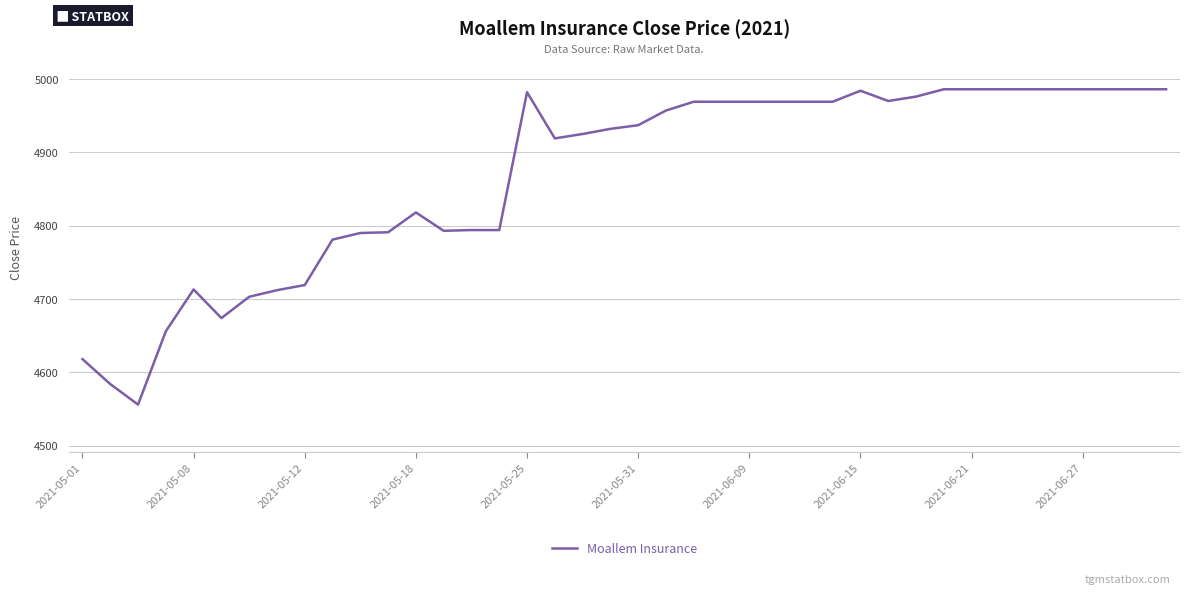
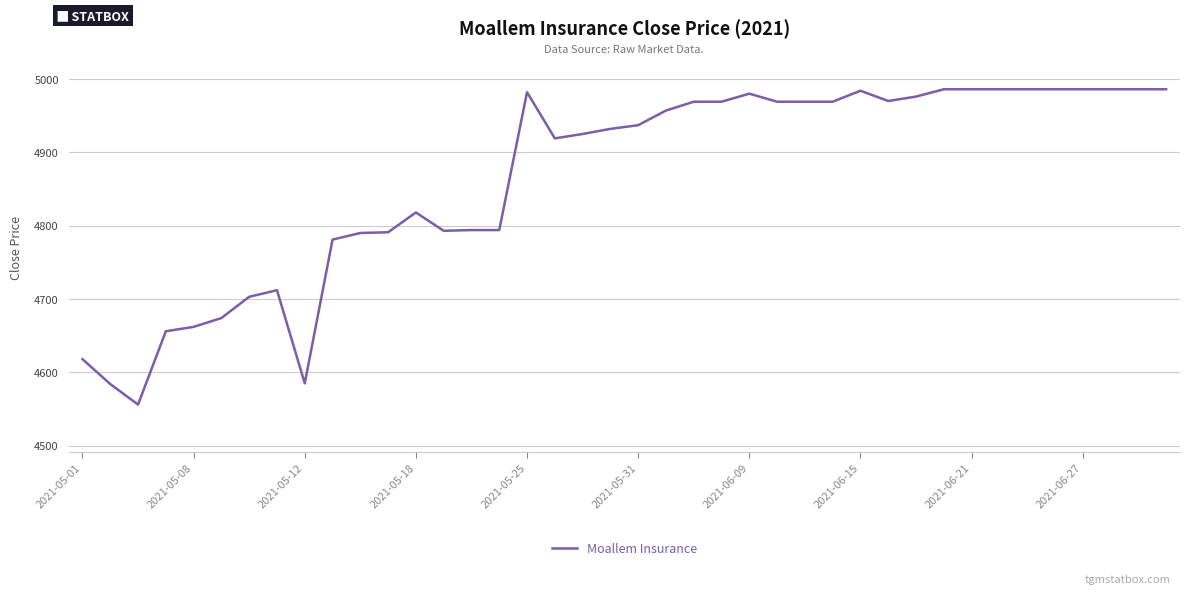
2021-05-08: 4710 -> 4660
2021-05-12: 4720 -> 4590
2021-06-09: 4970 -> 4980
